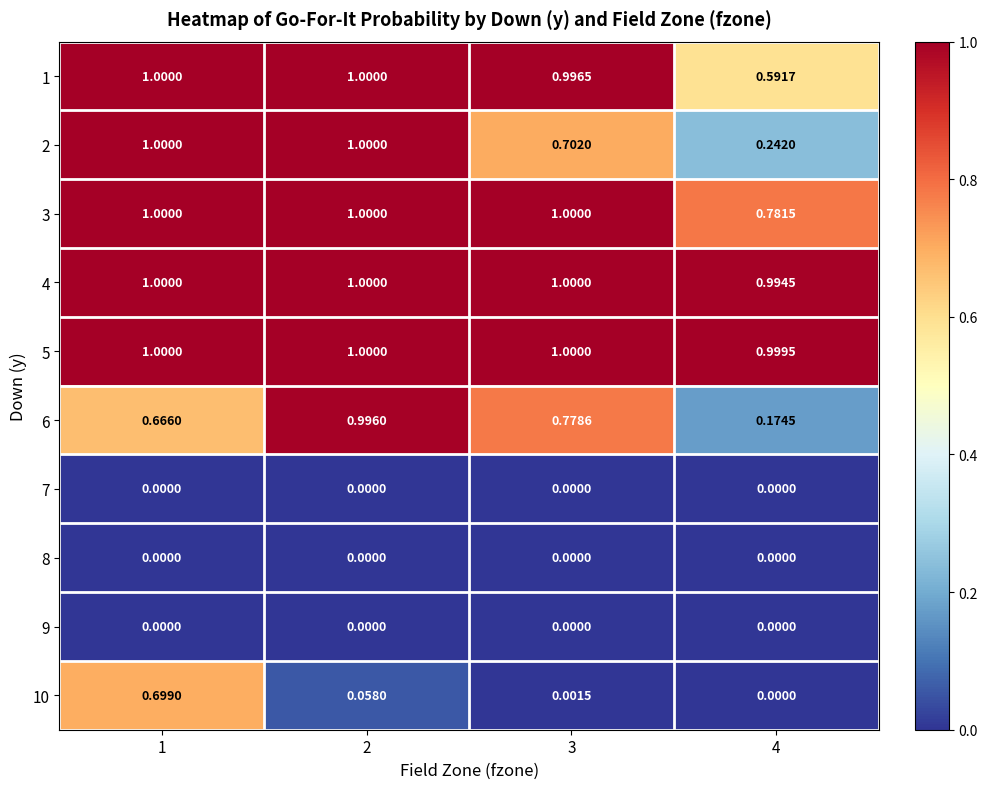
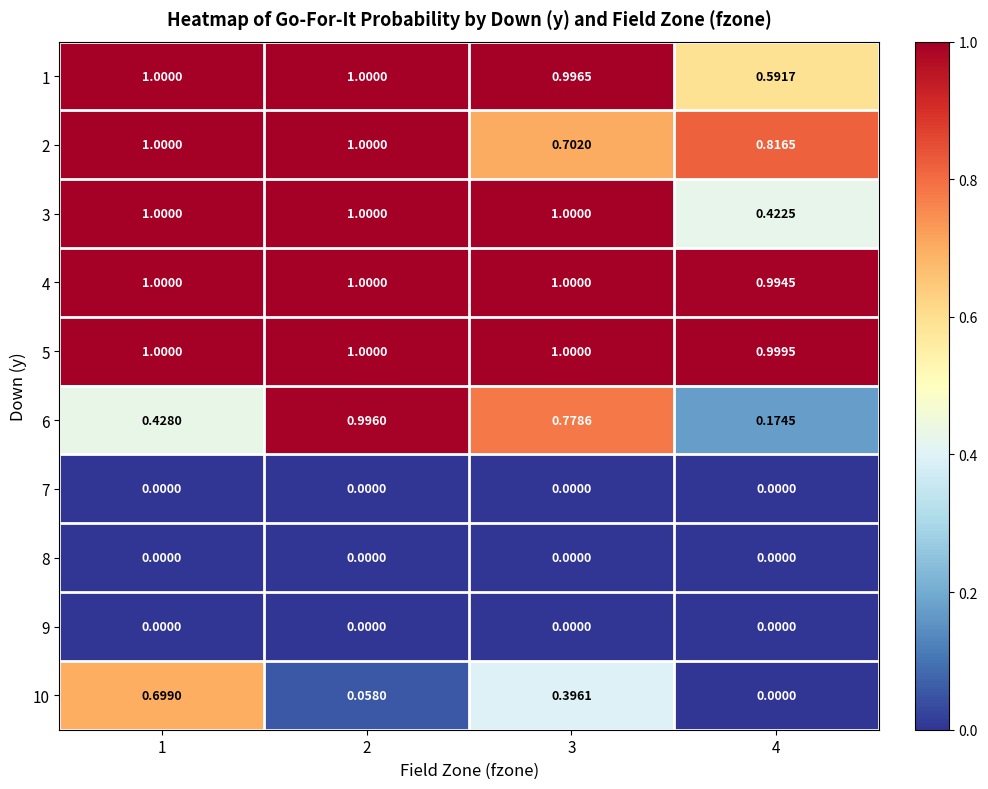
2, 4: 0.2420 -> 0.8165
3, 4: 0.7815 -> 0.4225
6, 1: 0.6660 -> 0.4280
10, 3: 0.0015 -> 0.3961
